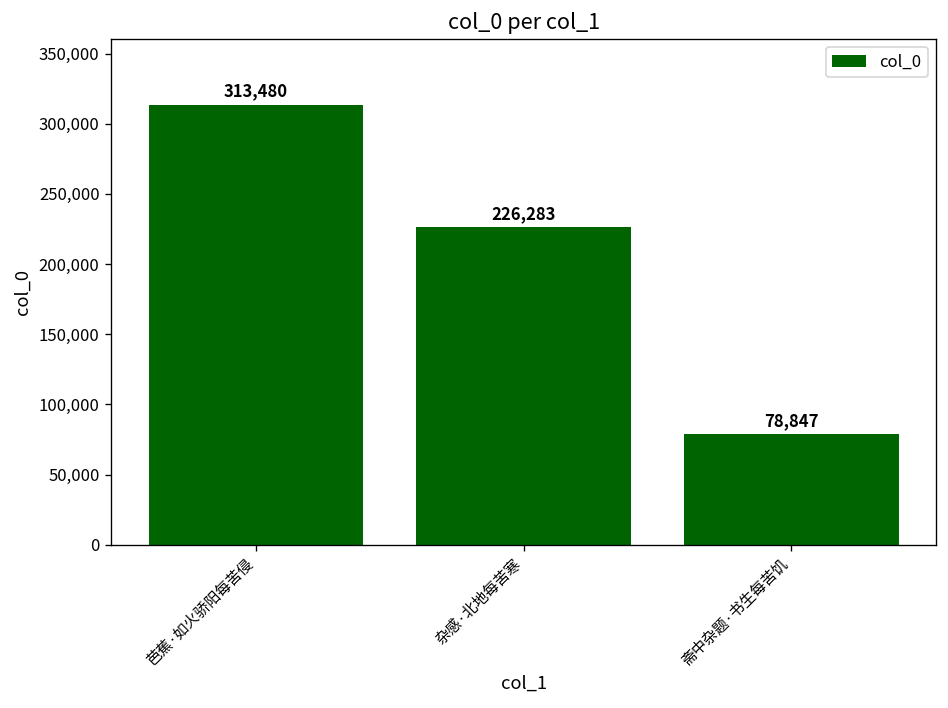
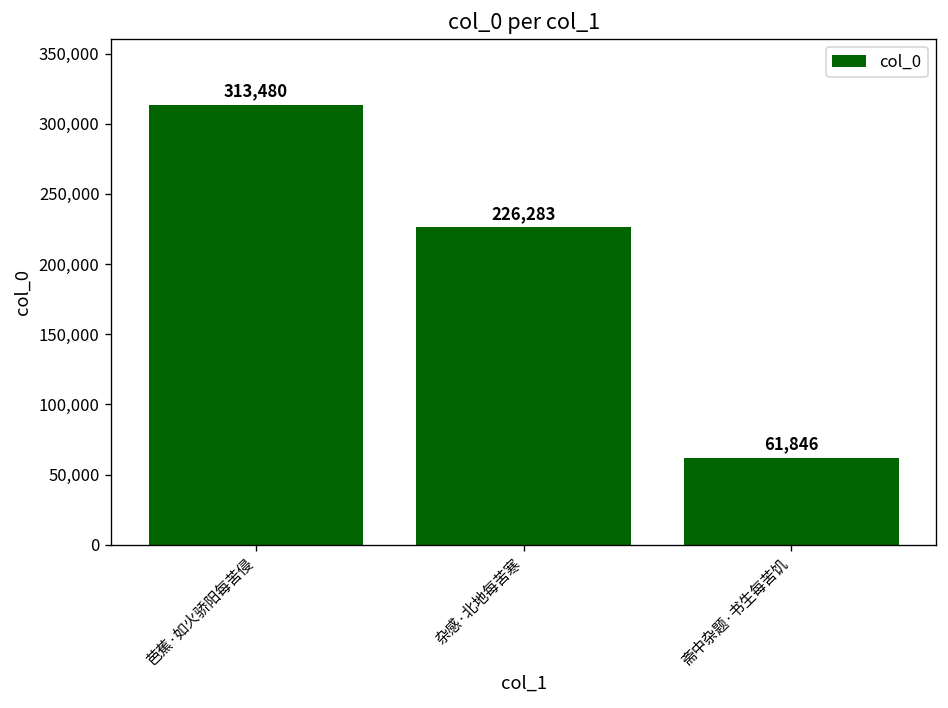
斋中杂题·书生每苦饥: 78,847 -> 61,846
